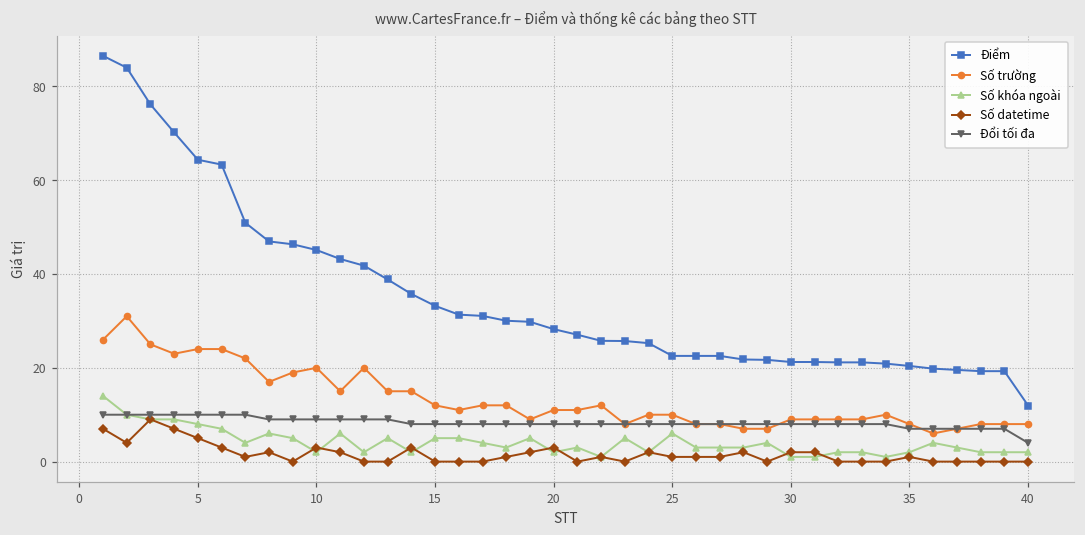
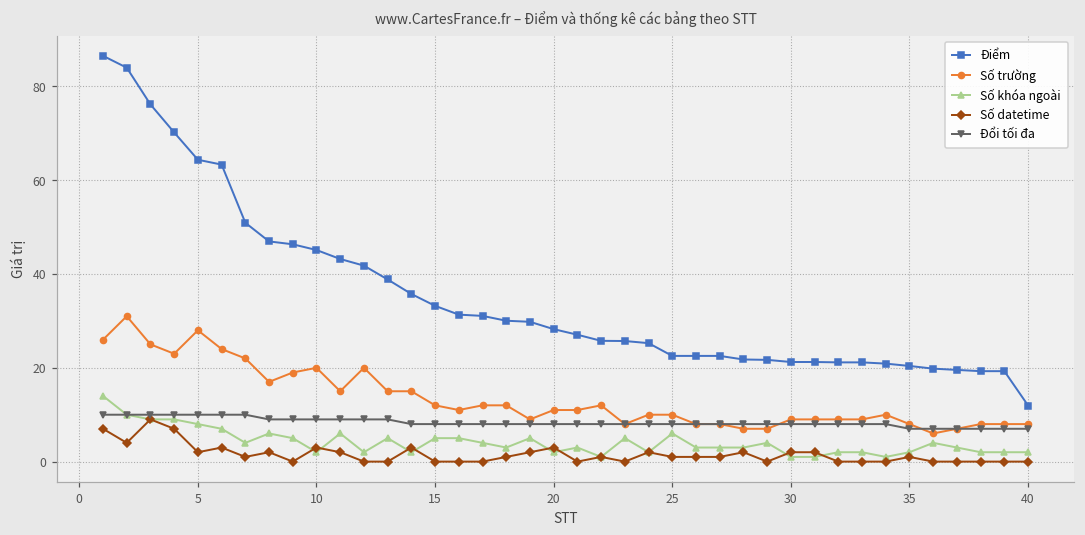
Số trường, 5: 24 -> 28
Số datetime, 5: 5 -> 2
Đổi tối đa, 40: 4 -> 7
